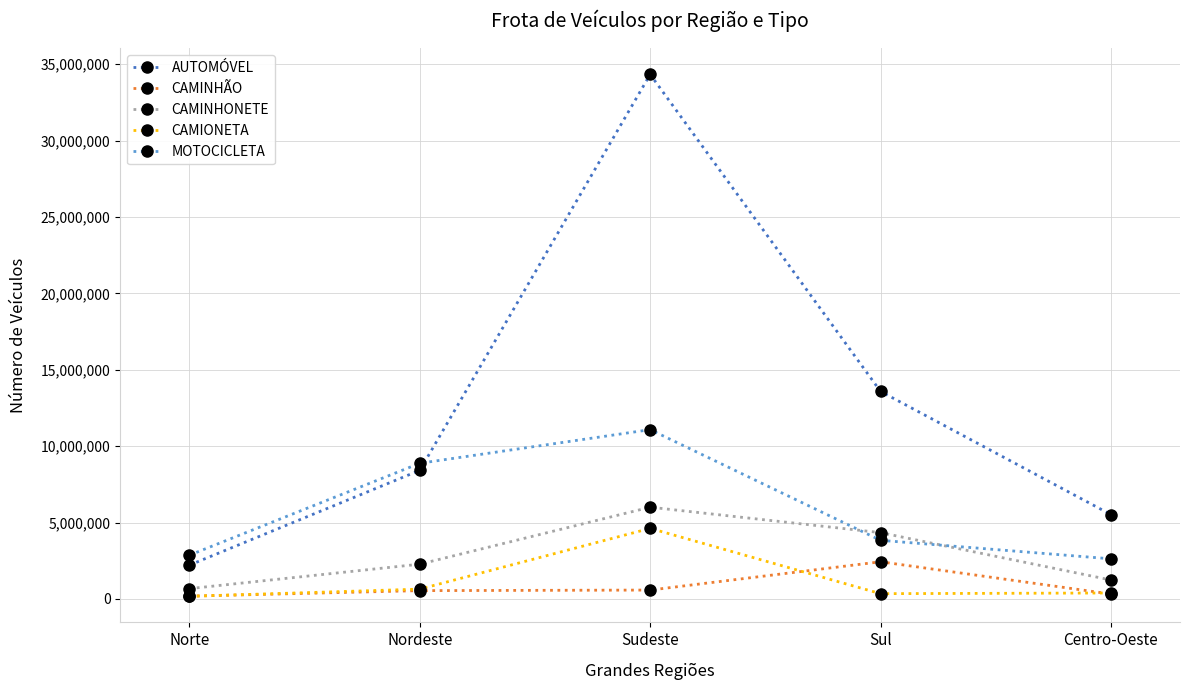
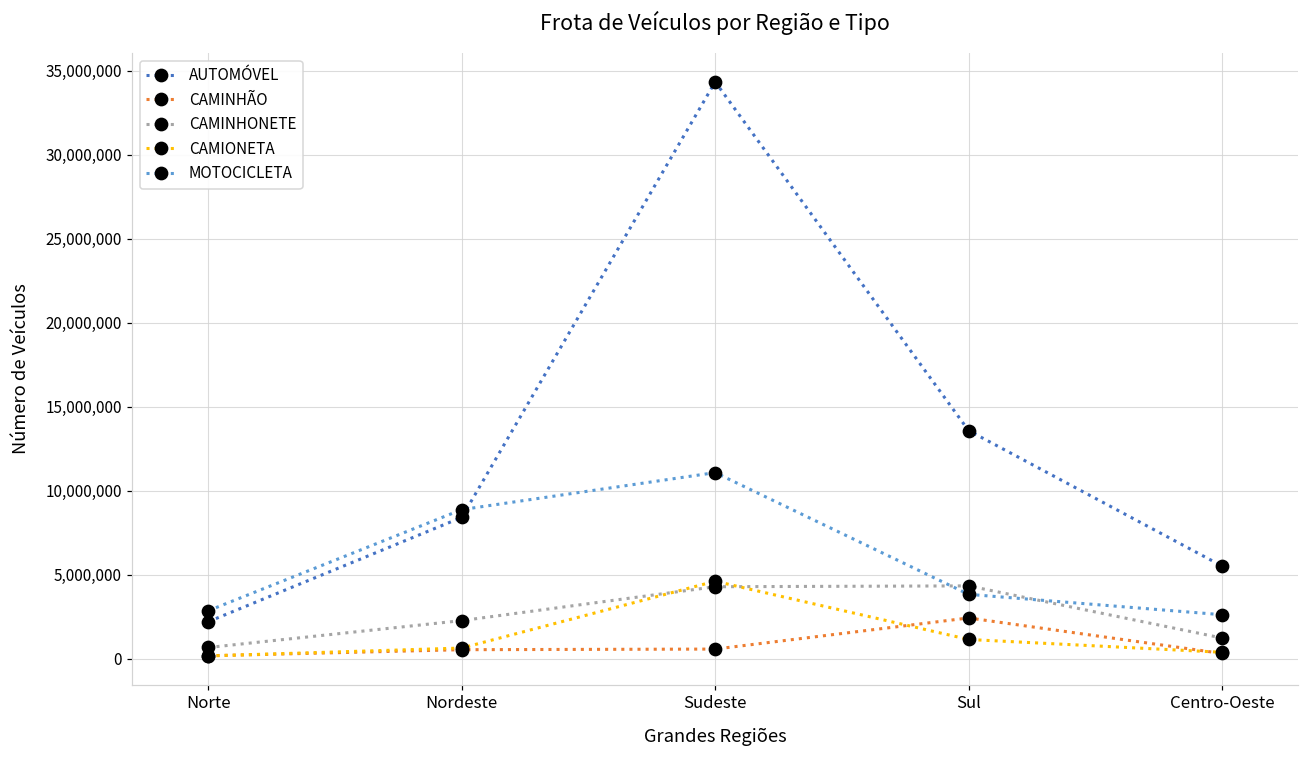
CAMINHONETE, Sudeste: 6,000,000 -> 4,300,000
CAMIONETA, Sul: 300,000 -> 1,200,000
